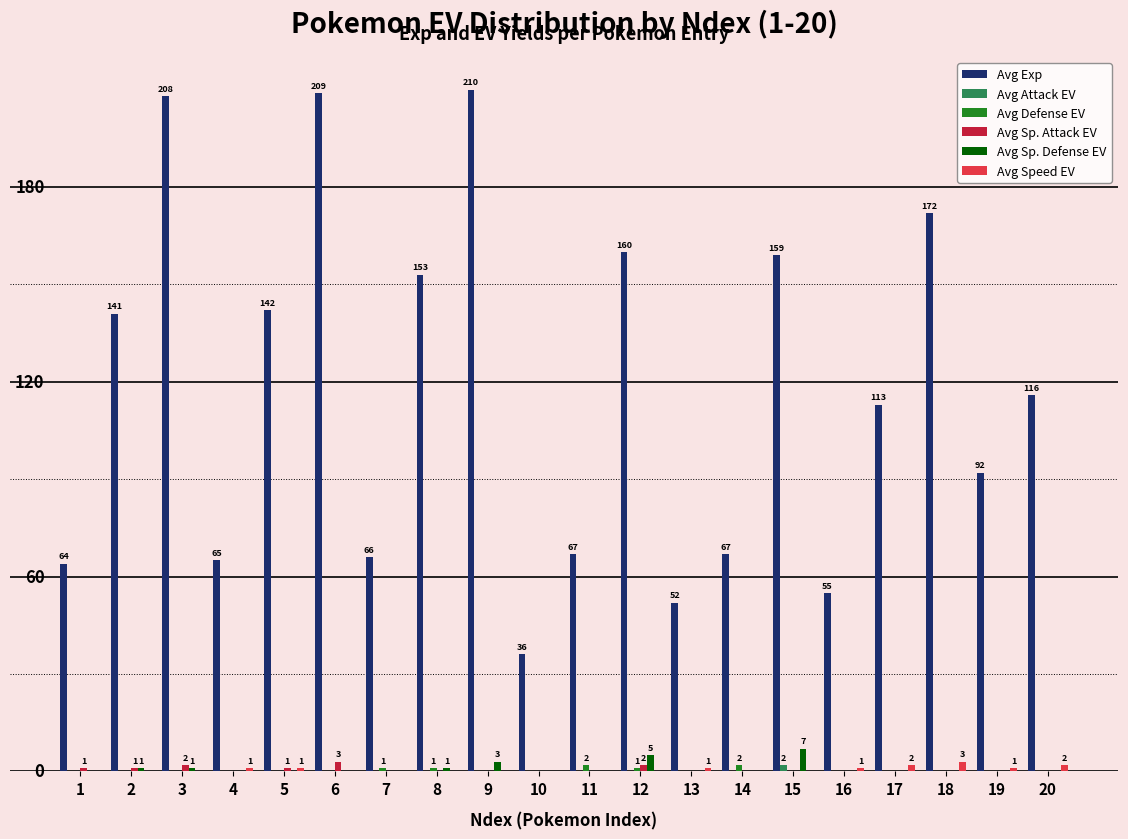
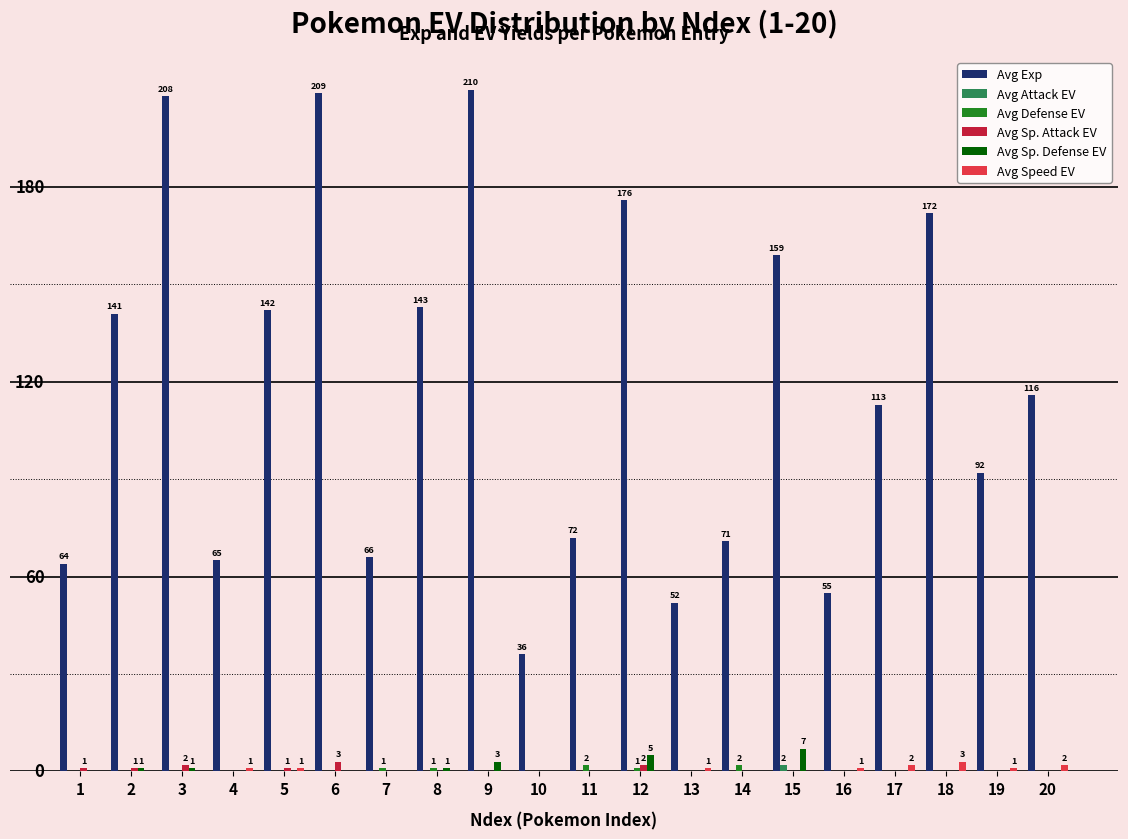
Avg Exp, 8: 153 -> 143
Avg Exp, 11: 67 -> 72
Avg Exp, 12: 160 -> 176
Avg Exp, 14: 67 -> 71
